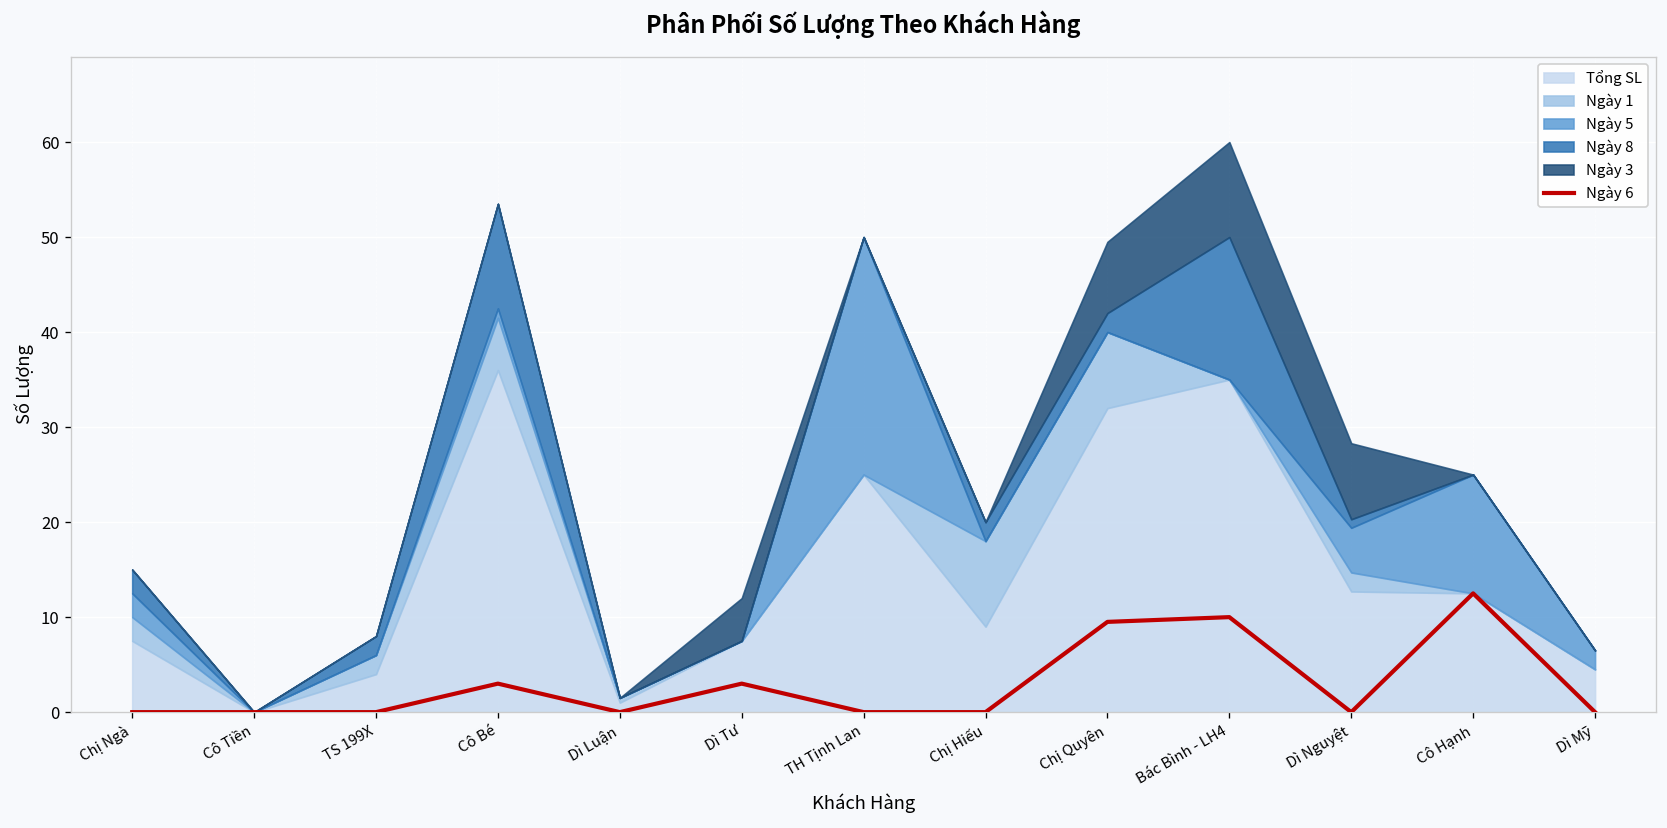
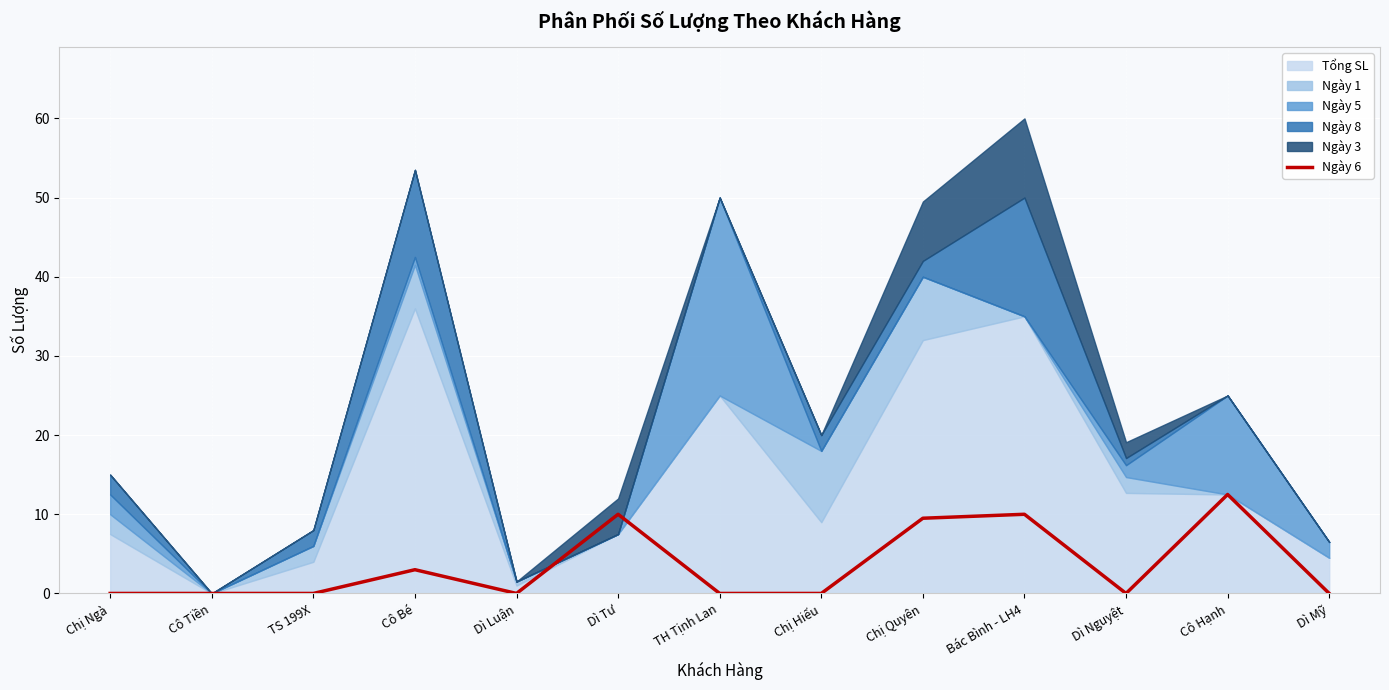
Ngày 6, Dì Tư: 3 -> 10
Ngày 5, Dì Nguyệt: 5 -> 2
Ngày 3, Dì Nguyệt: 8 -> 2
